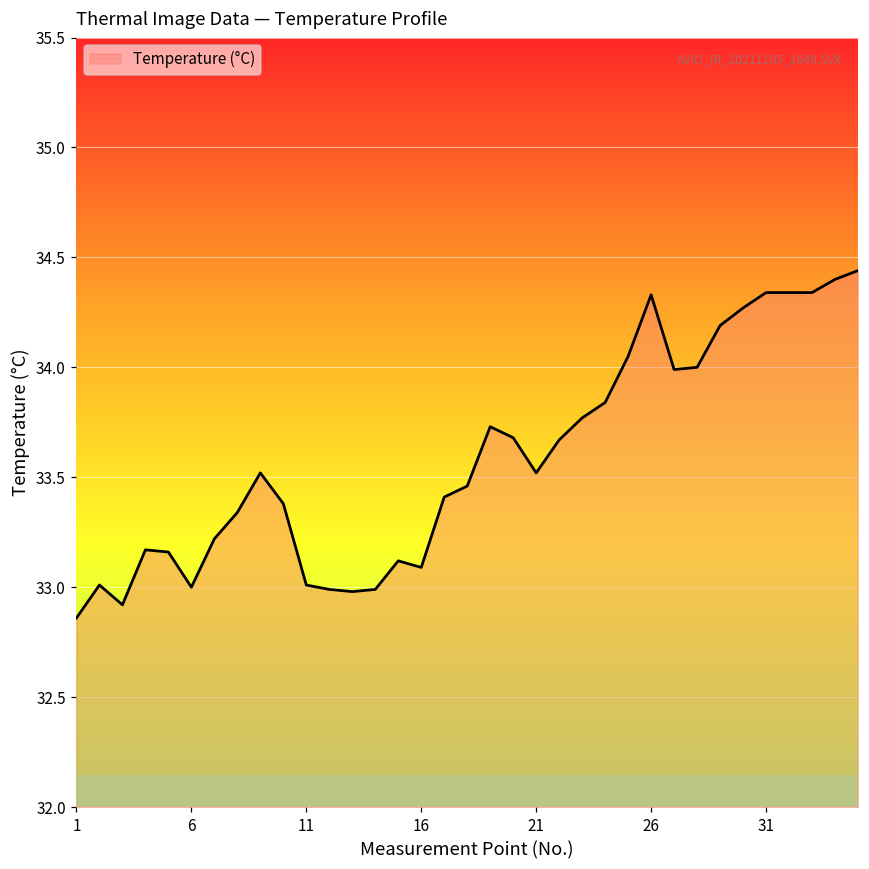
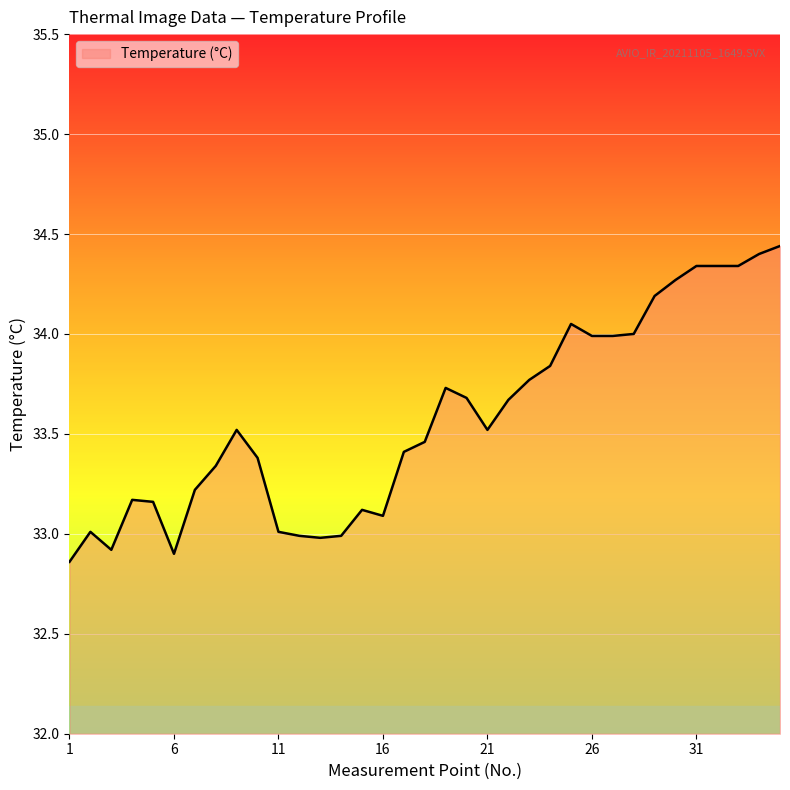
6: 33.0 -> 32.9
26: 34.33 -> 33.99
